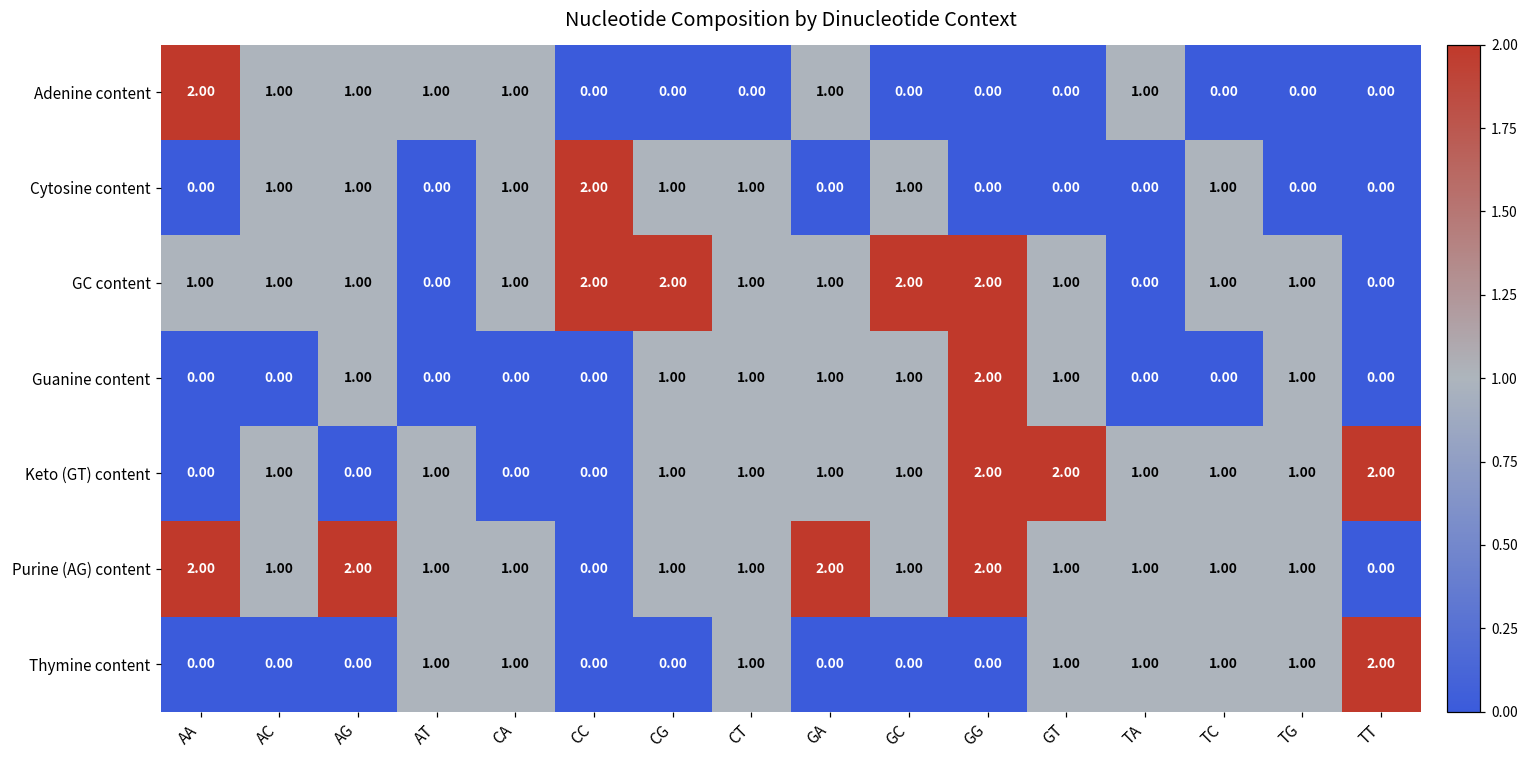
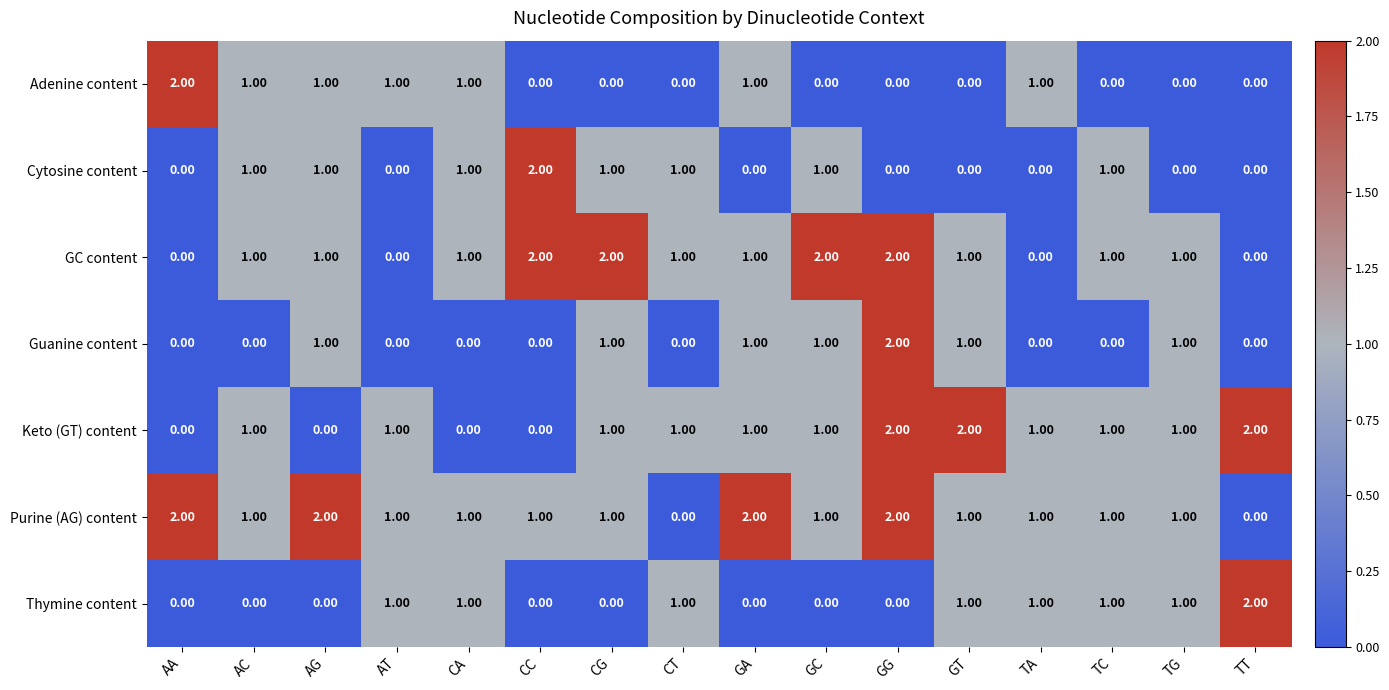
GC content, AA: 1.00 -> 0.00
Guanine content, CT: 1.00 -> 0.00
Purine (AG) content, CC: 0.00 -> 1.00
Purine (AG) content, CT: 1.00 -> 0.00
